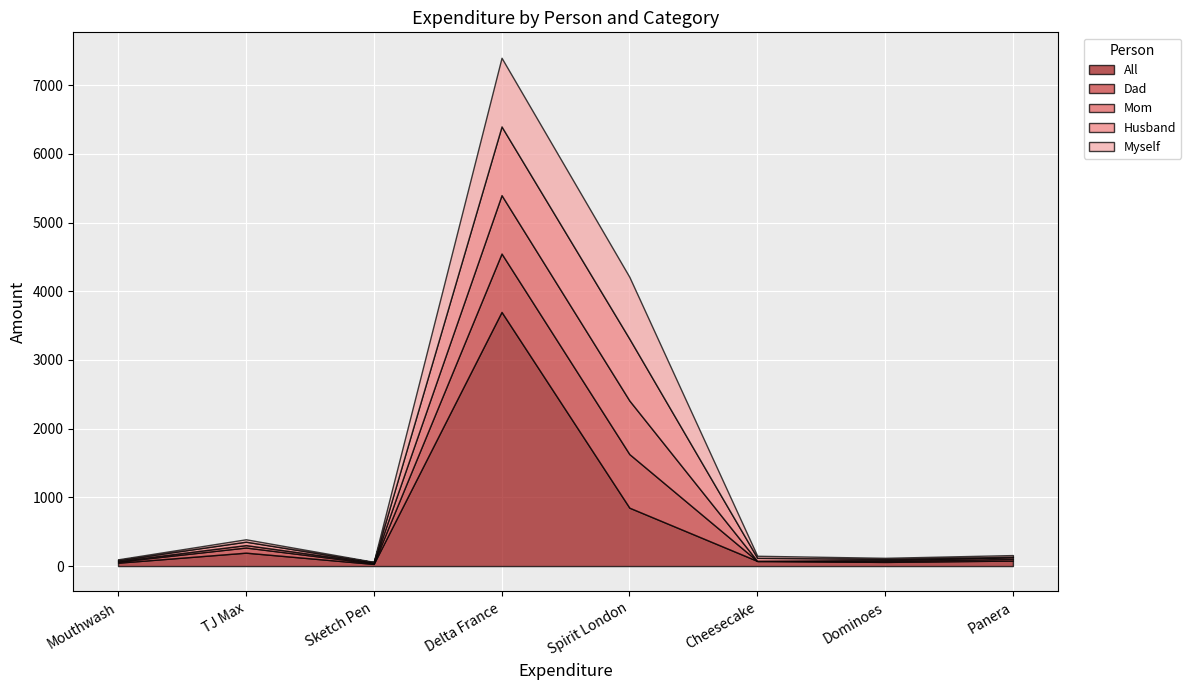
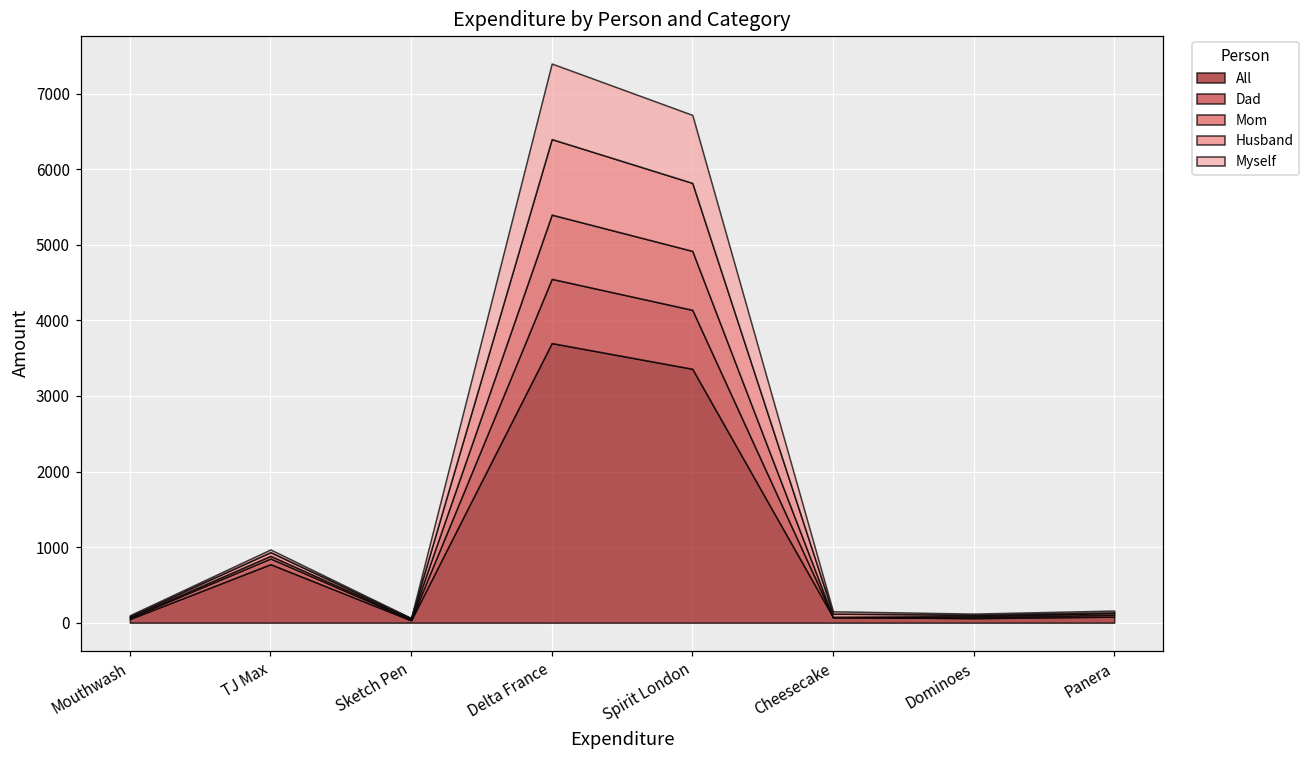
All, TJ Max: 200 -> 800
All, Spirit London: 900 -> 3400
